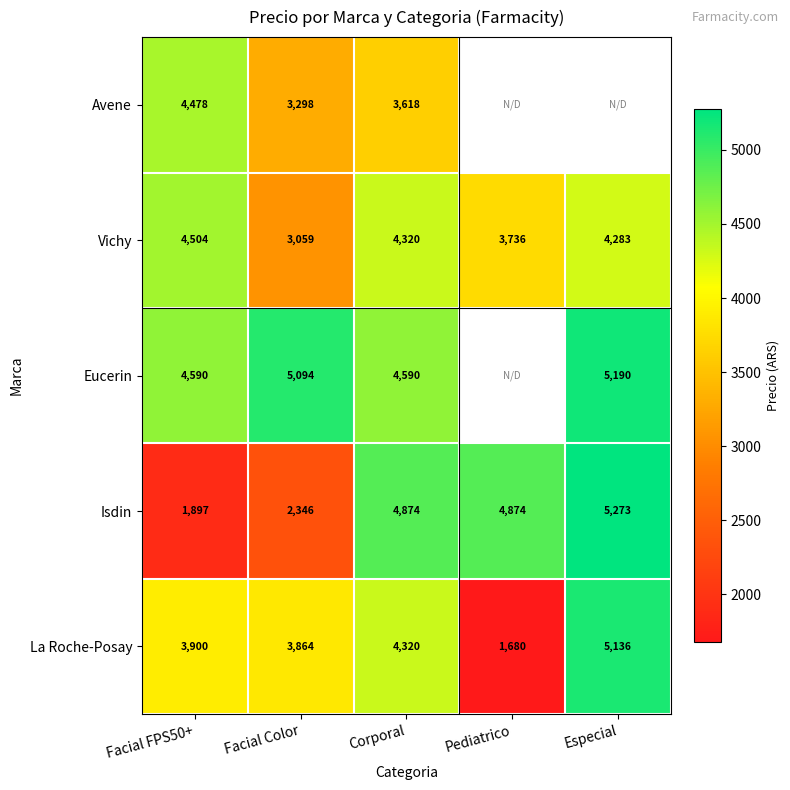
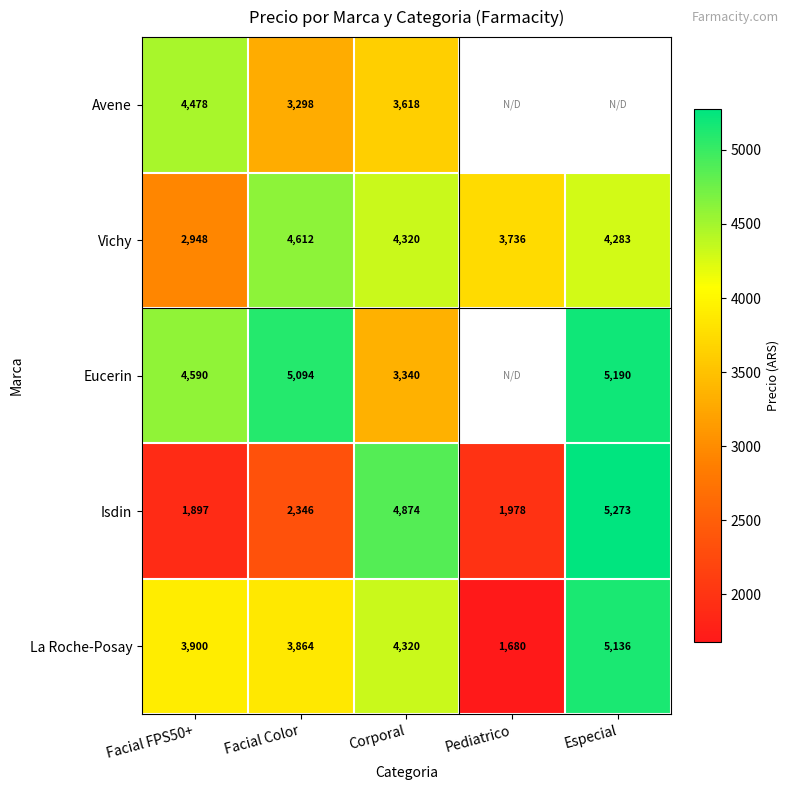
Vichy, Facial FPS50+: 4,504 -> 2,948
Vichy, Facial Color: 3,059 -> 4,612
Eucerin, Corporal: 4,590 -> 3,340
Isdin, Pediatrico: 4,874 -> 1,978
